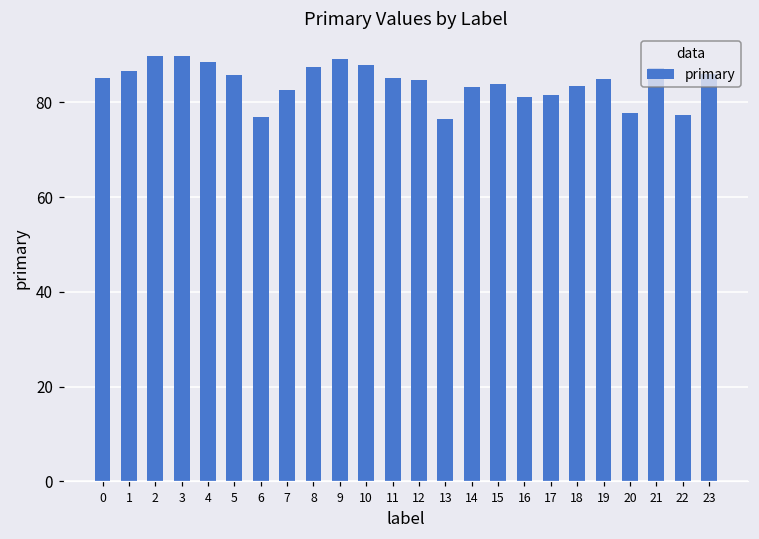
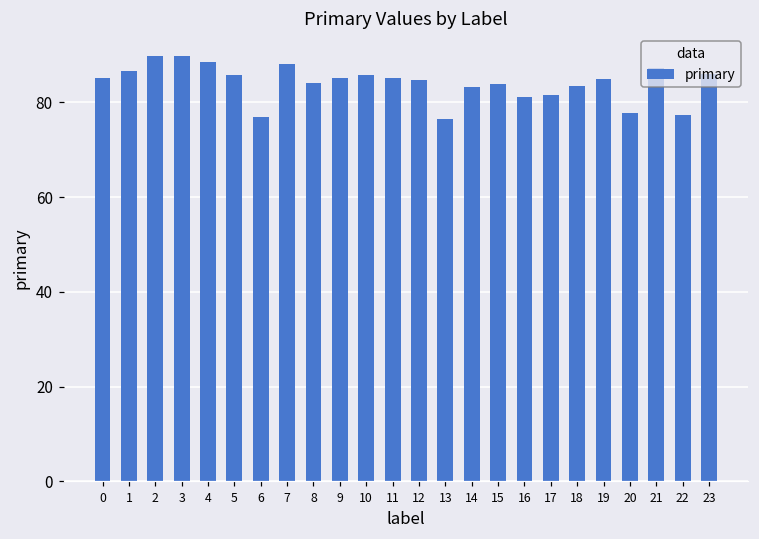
7: 83 -> 88
8: 87 -> 84
9: 89 -> 85
10: 88 -> 86
